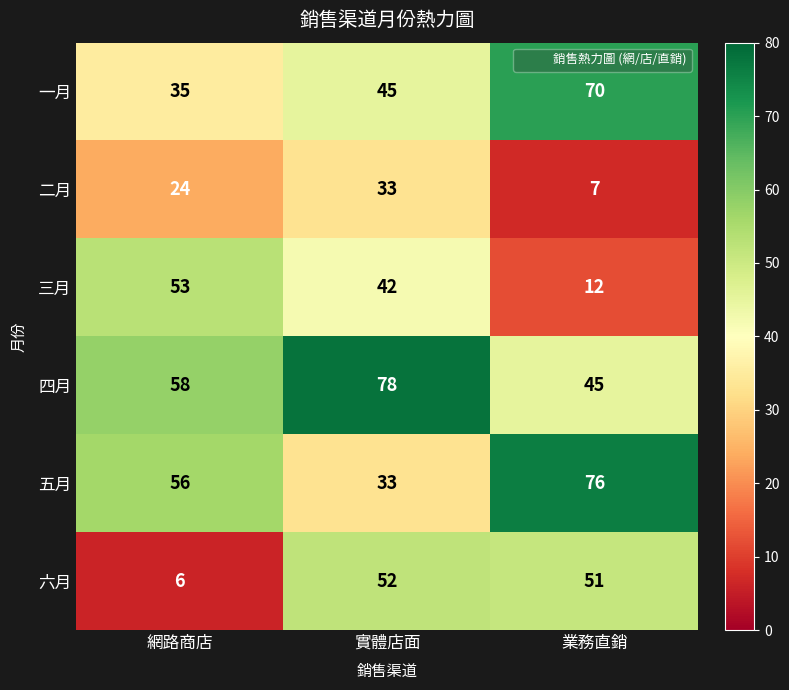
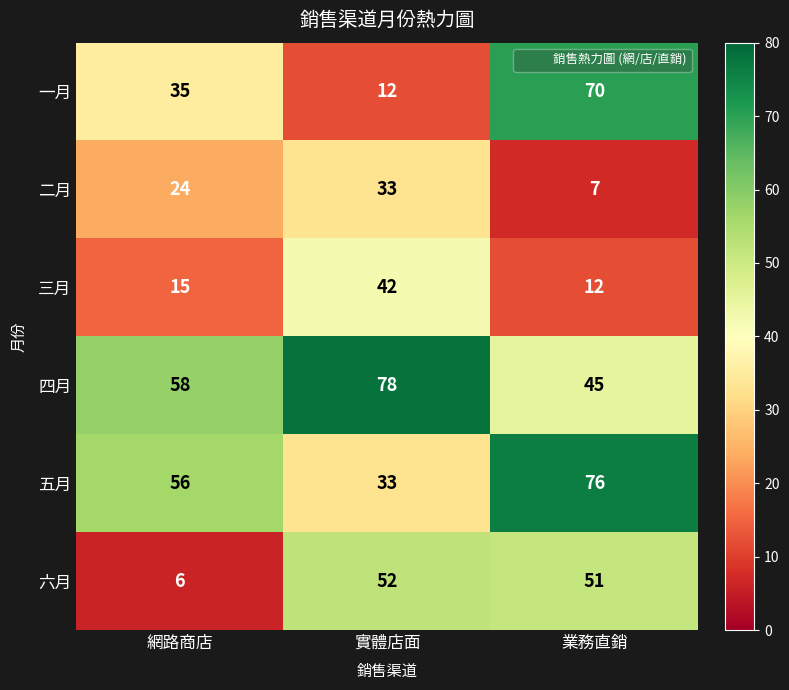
一月, 實體店面: 45 -> 12
三月, 網路商店: 53 -> 15
